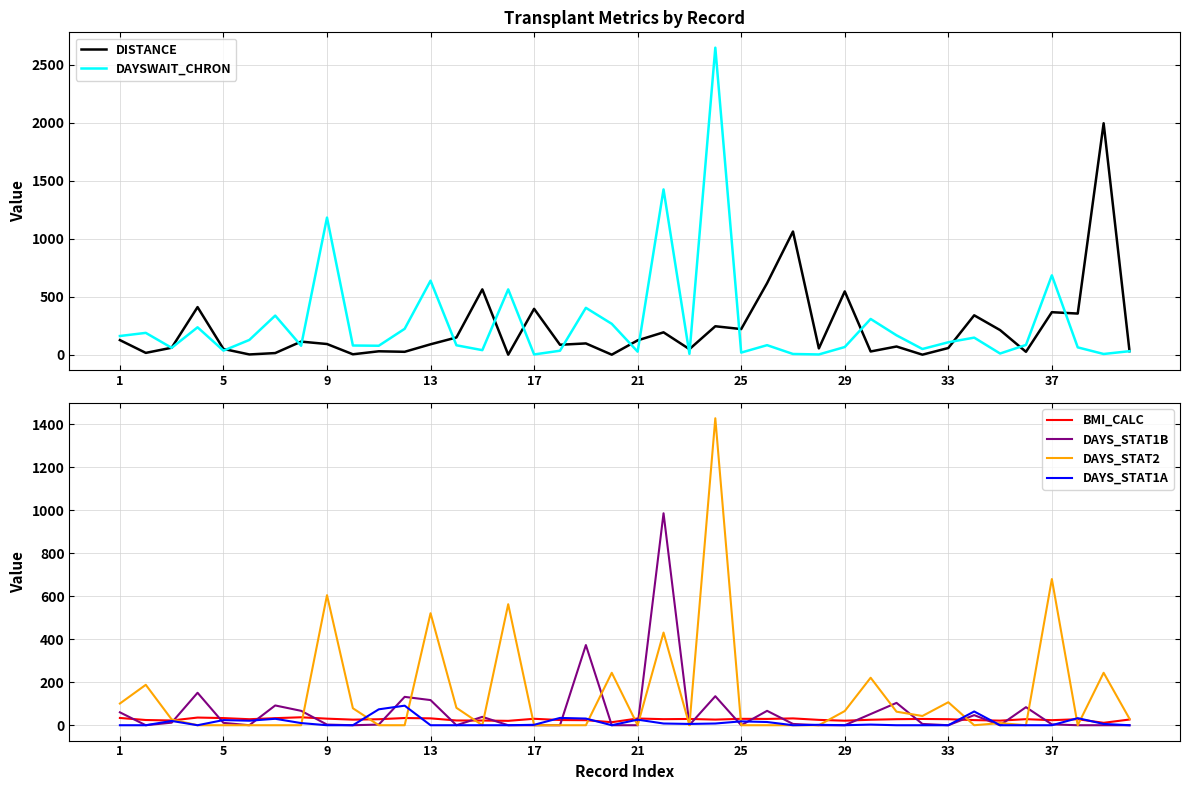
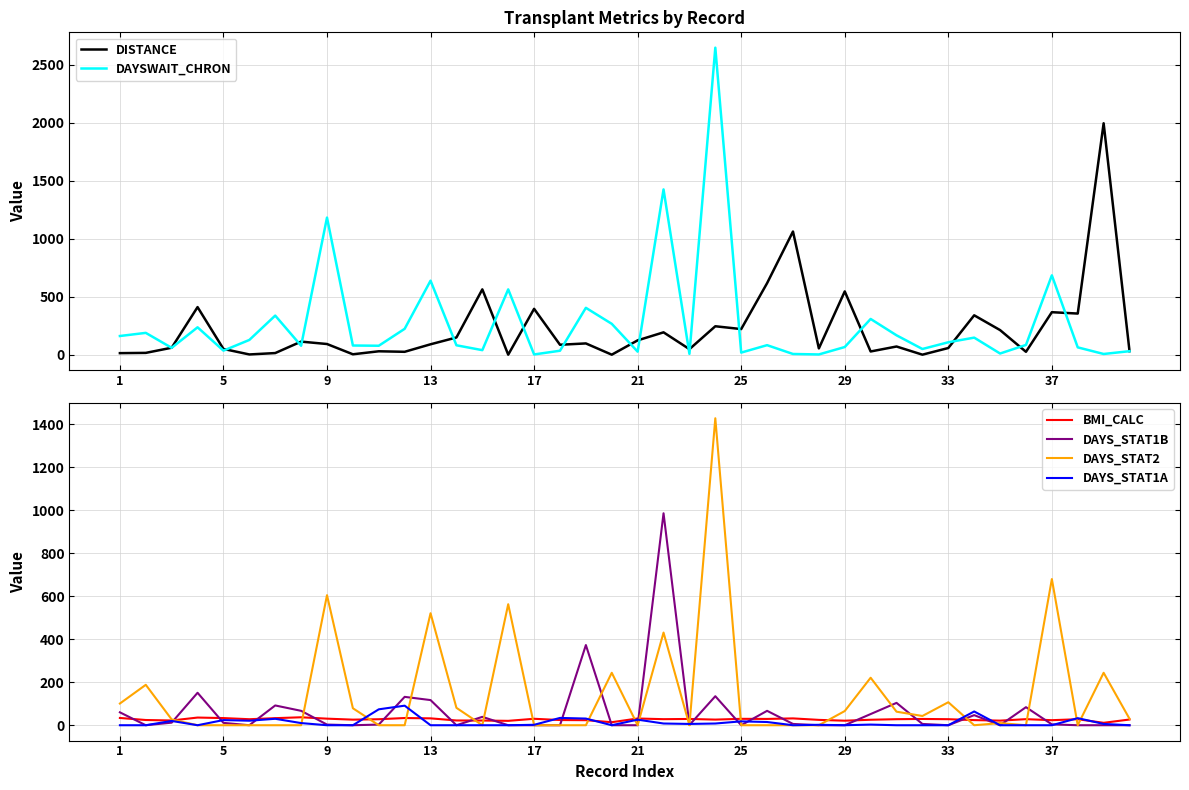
Transplant Metrics by Record, DISTANCE, 1: 130 -> 10
